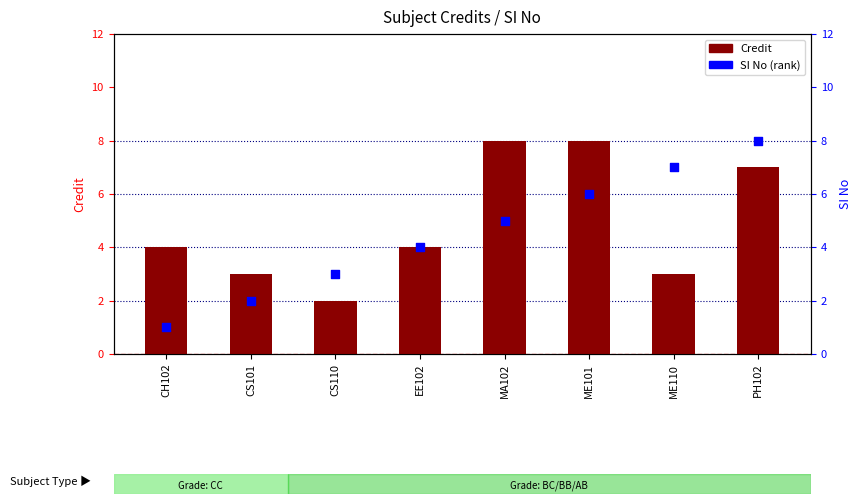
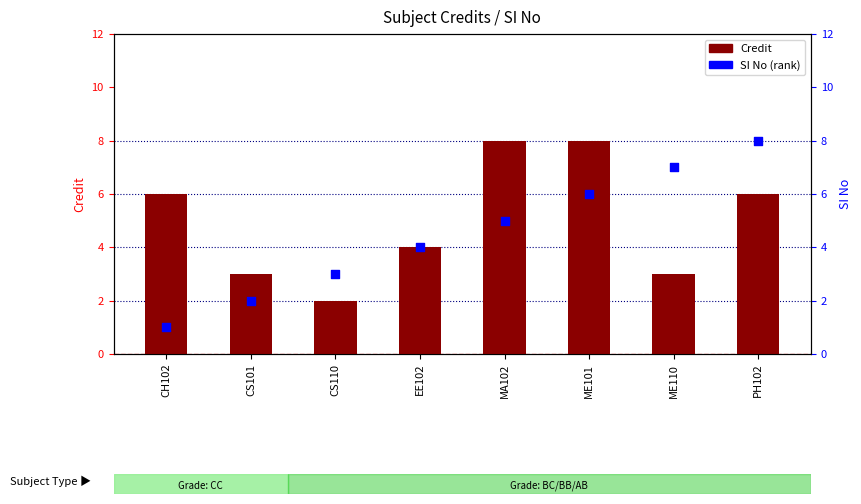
Credit, CH102: 4 -> 6
Credit, PH102: 7 -> 6
